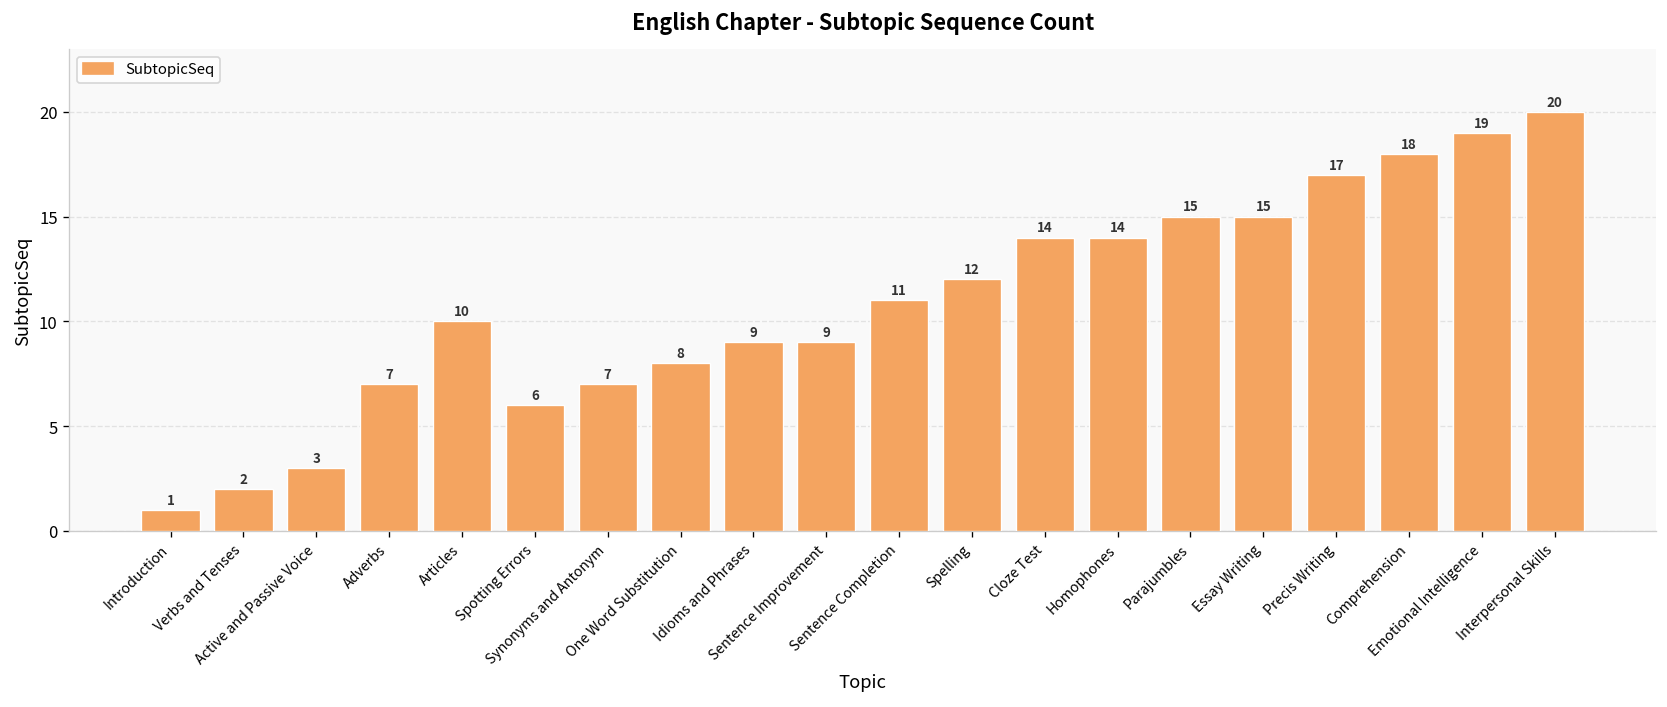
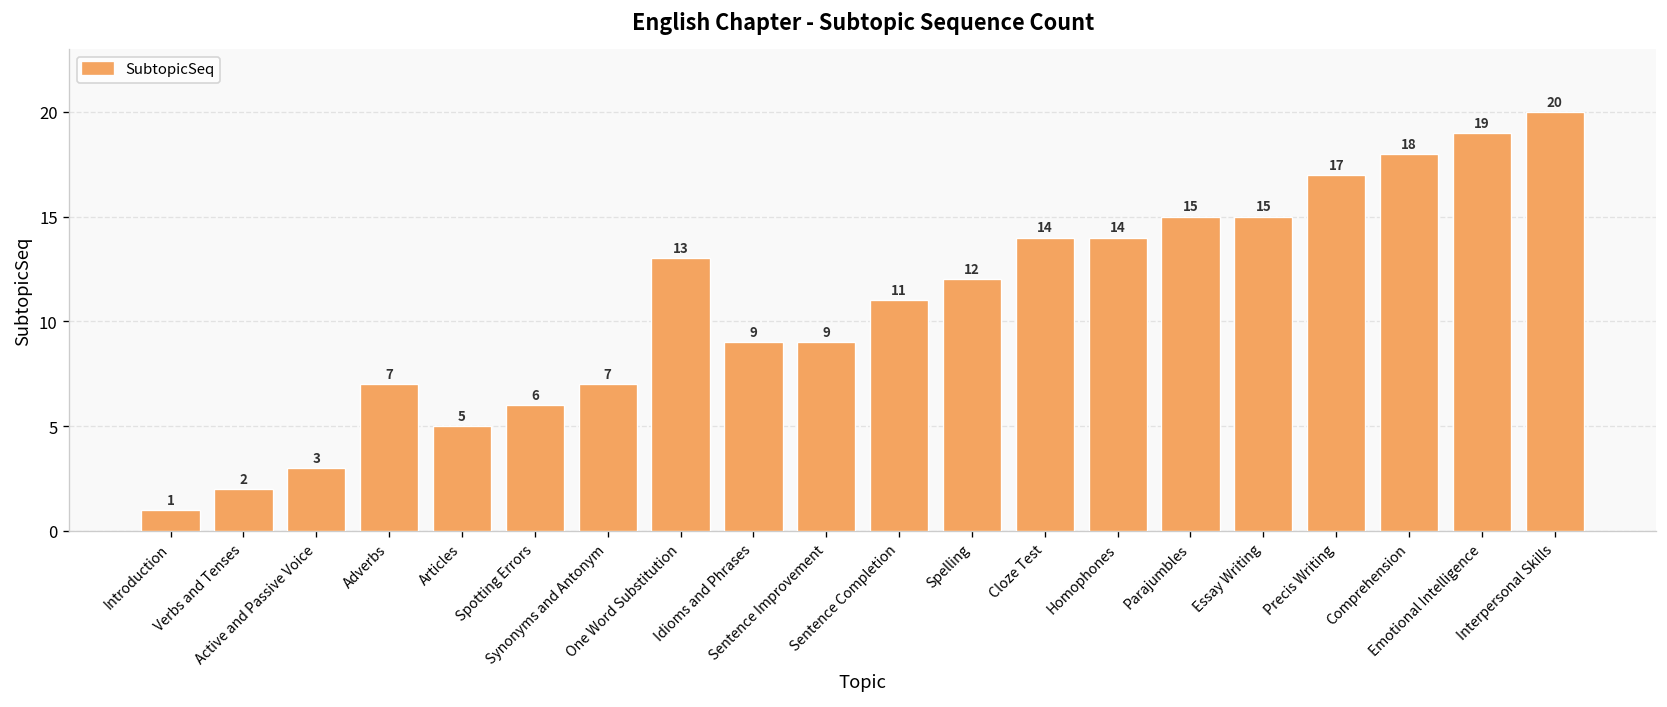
Articles: 10 -> 5
One Word Substitution: 8 -> 13
